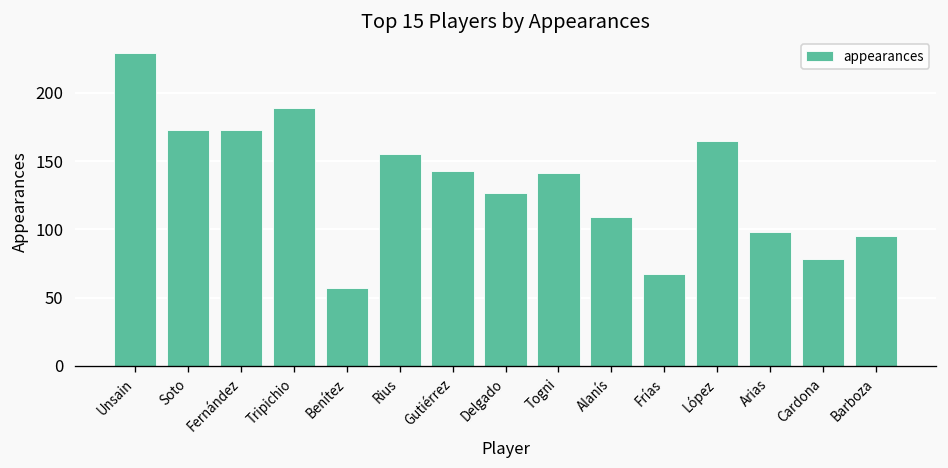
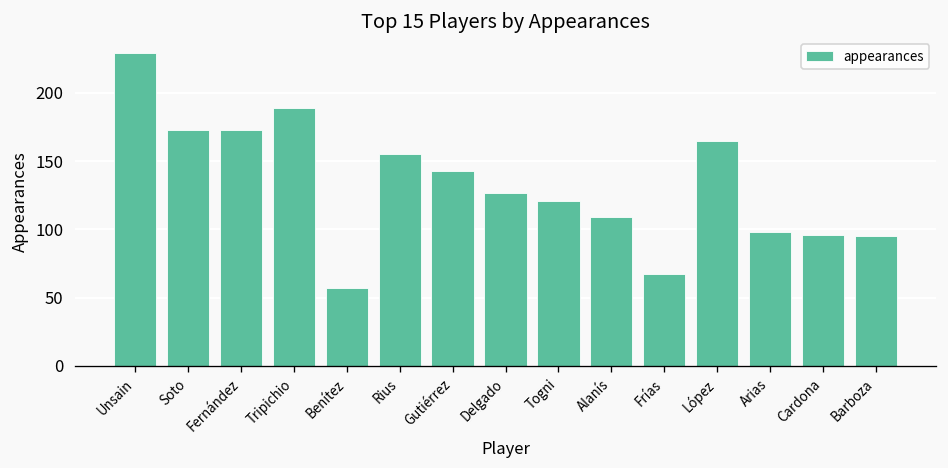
Togni: 141 -> 121
Cardona: 78 -> 96
